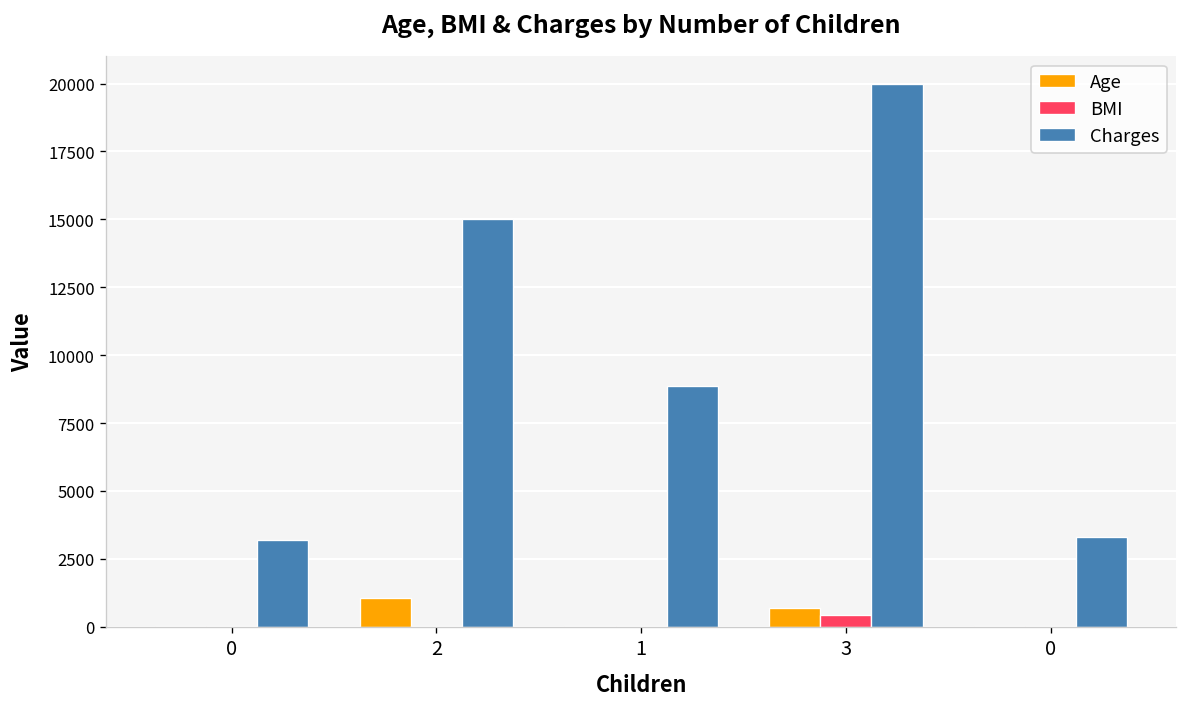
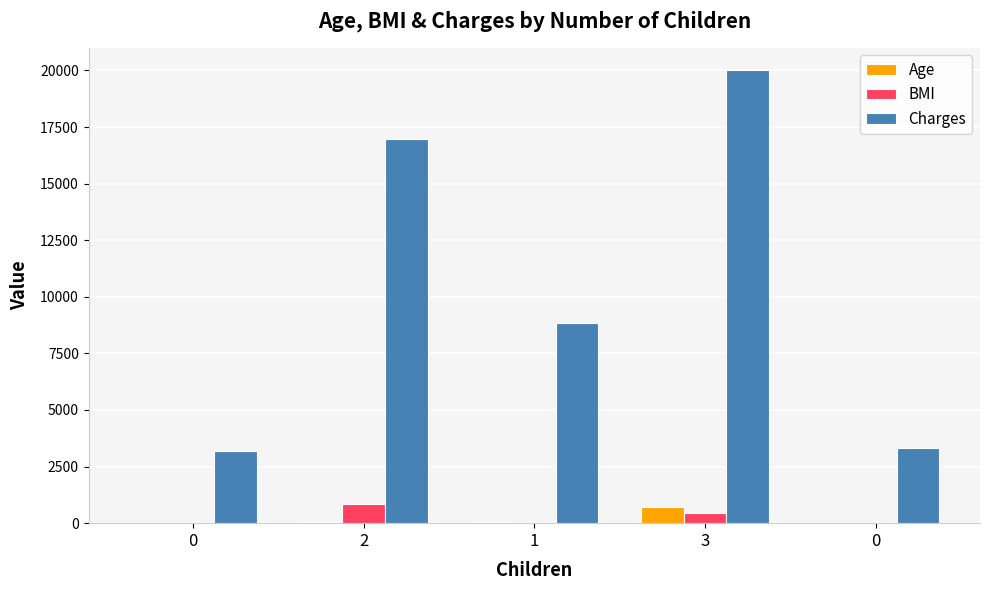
Age, 2: 1100 -> 0
BMI, 2: 0 -> 800
Charges, 2: 15000 -> 17000
